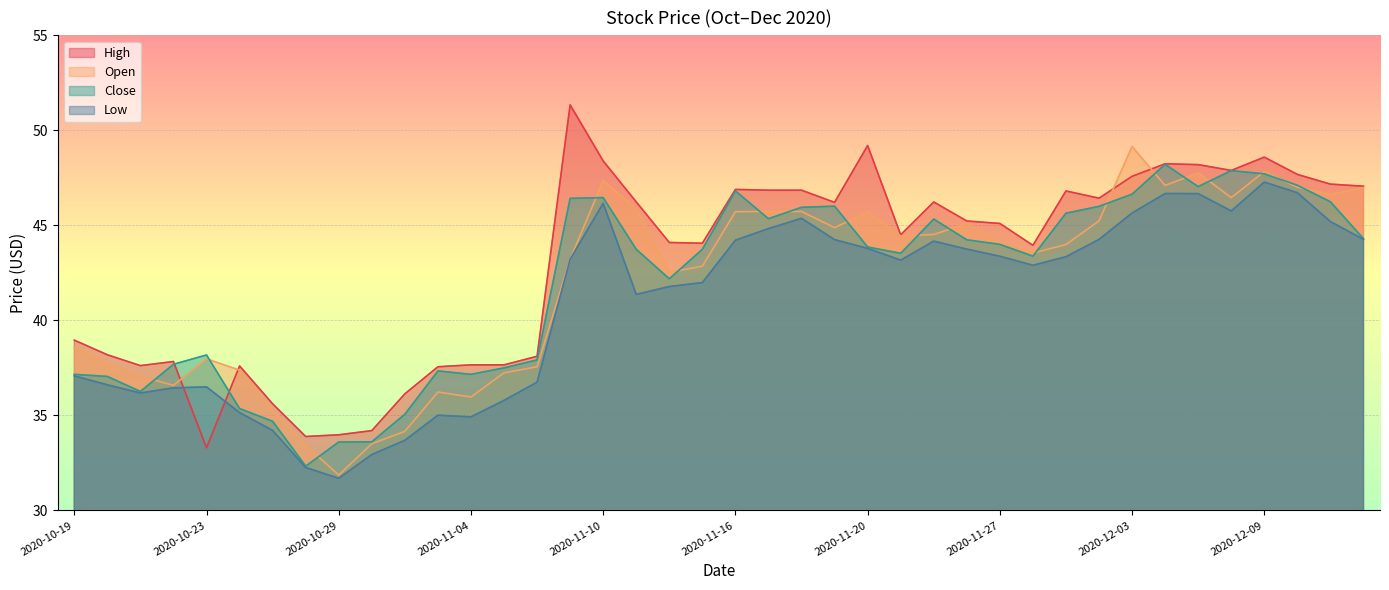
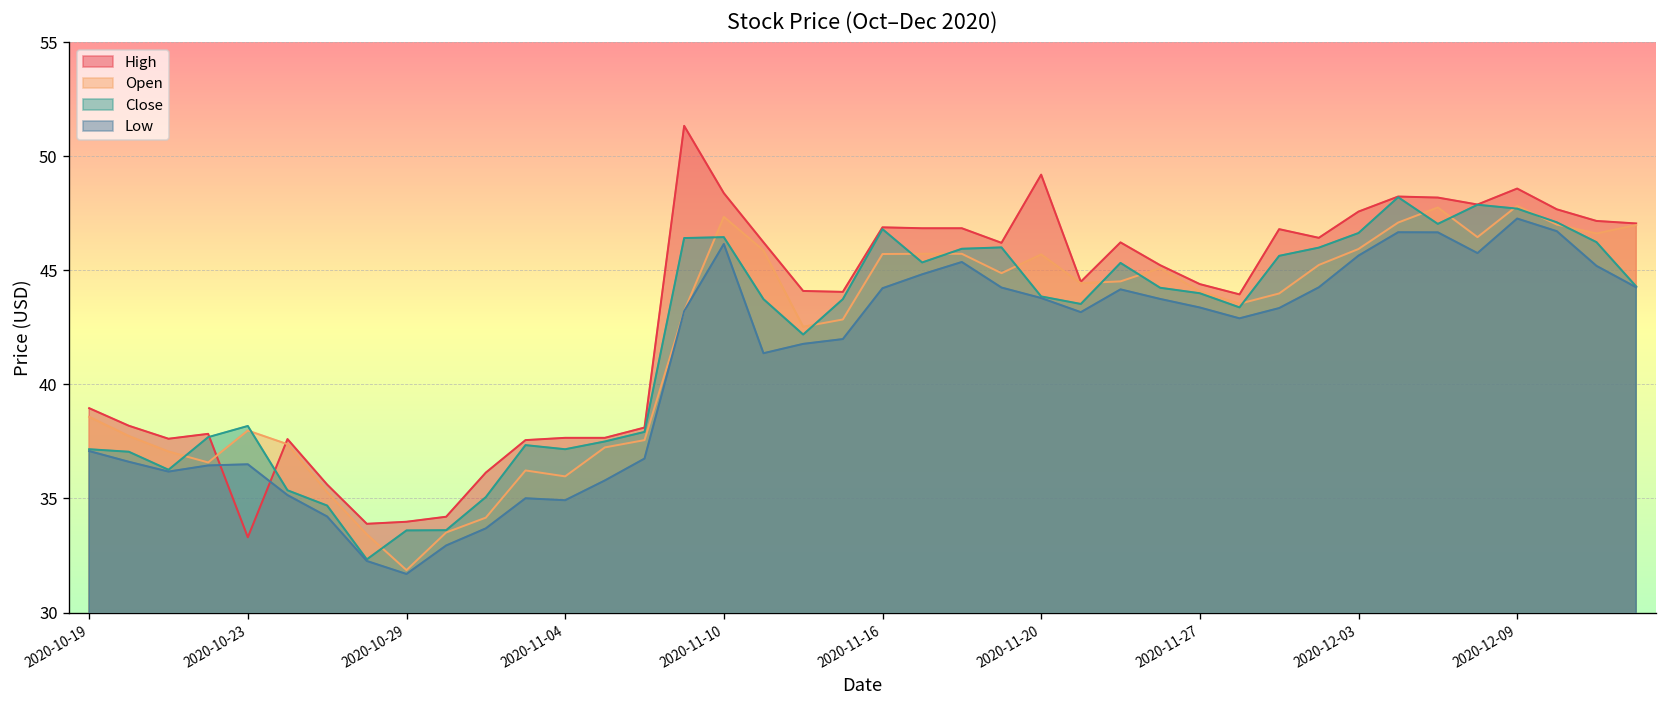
High, 2020-11-27: 45.1 -> 44.4
Open, 2020-12-03: 49.2 -> 45.9
